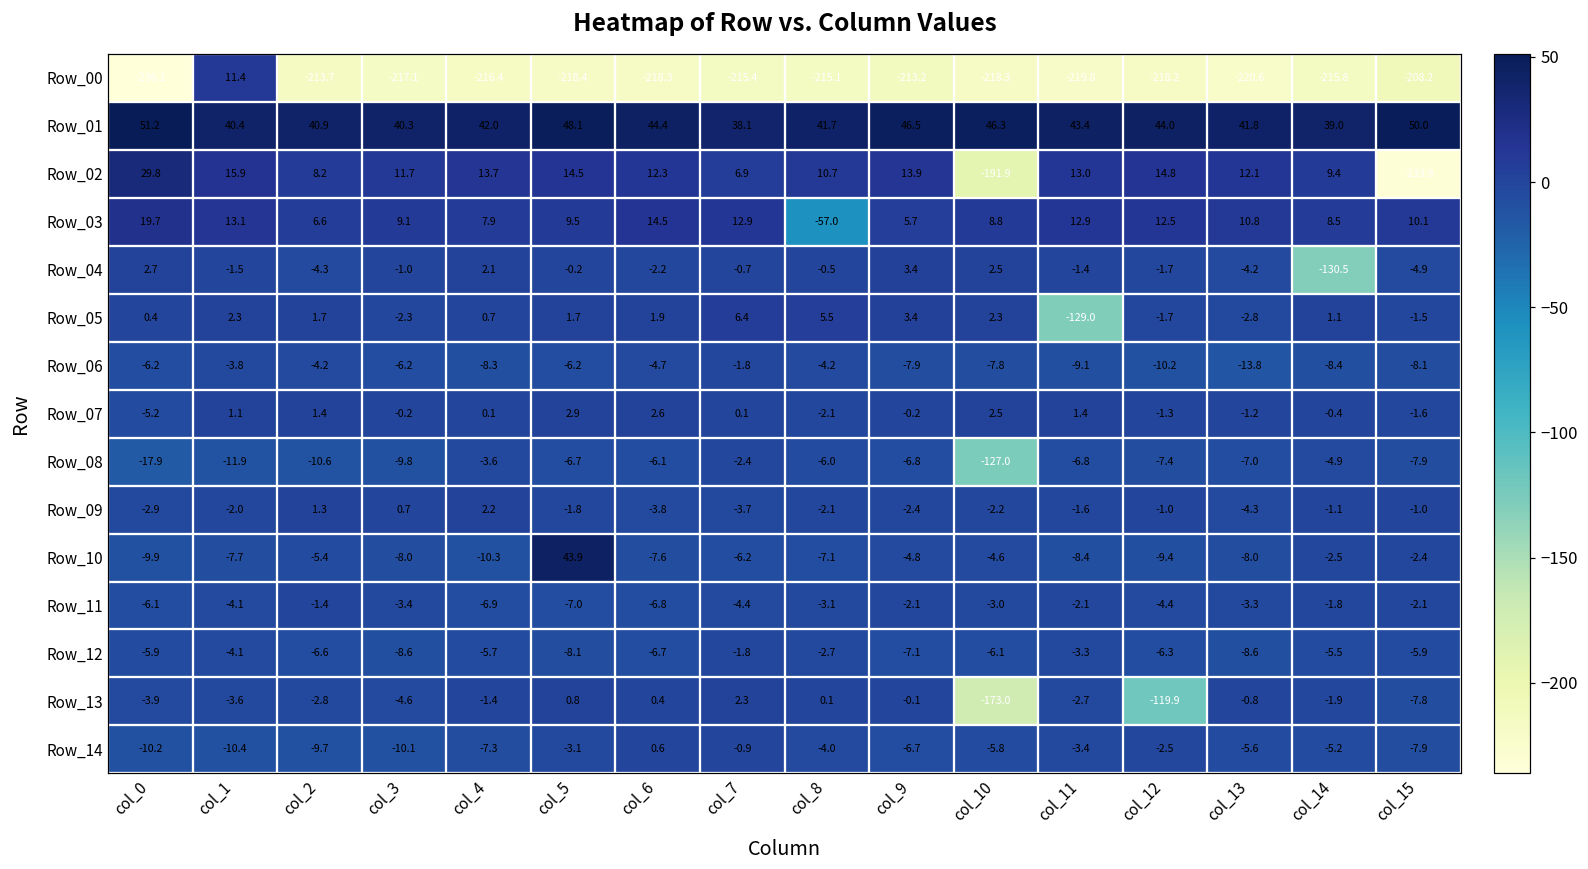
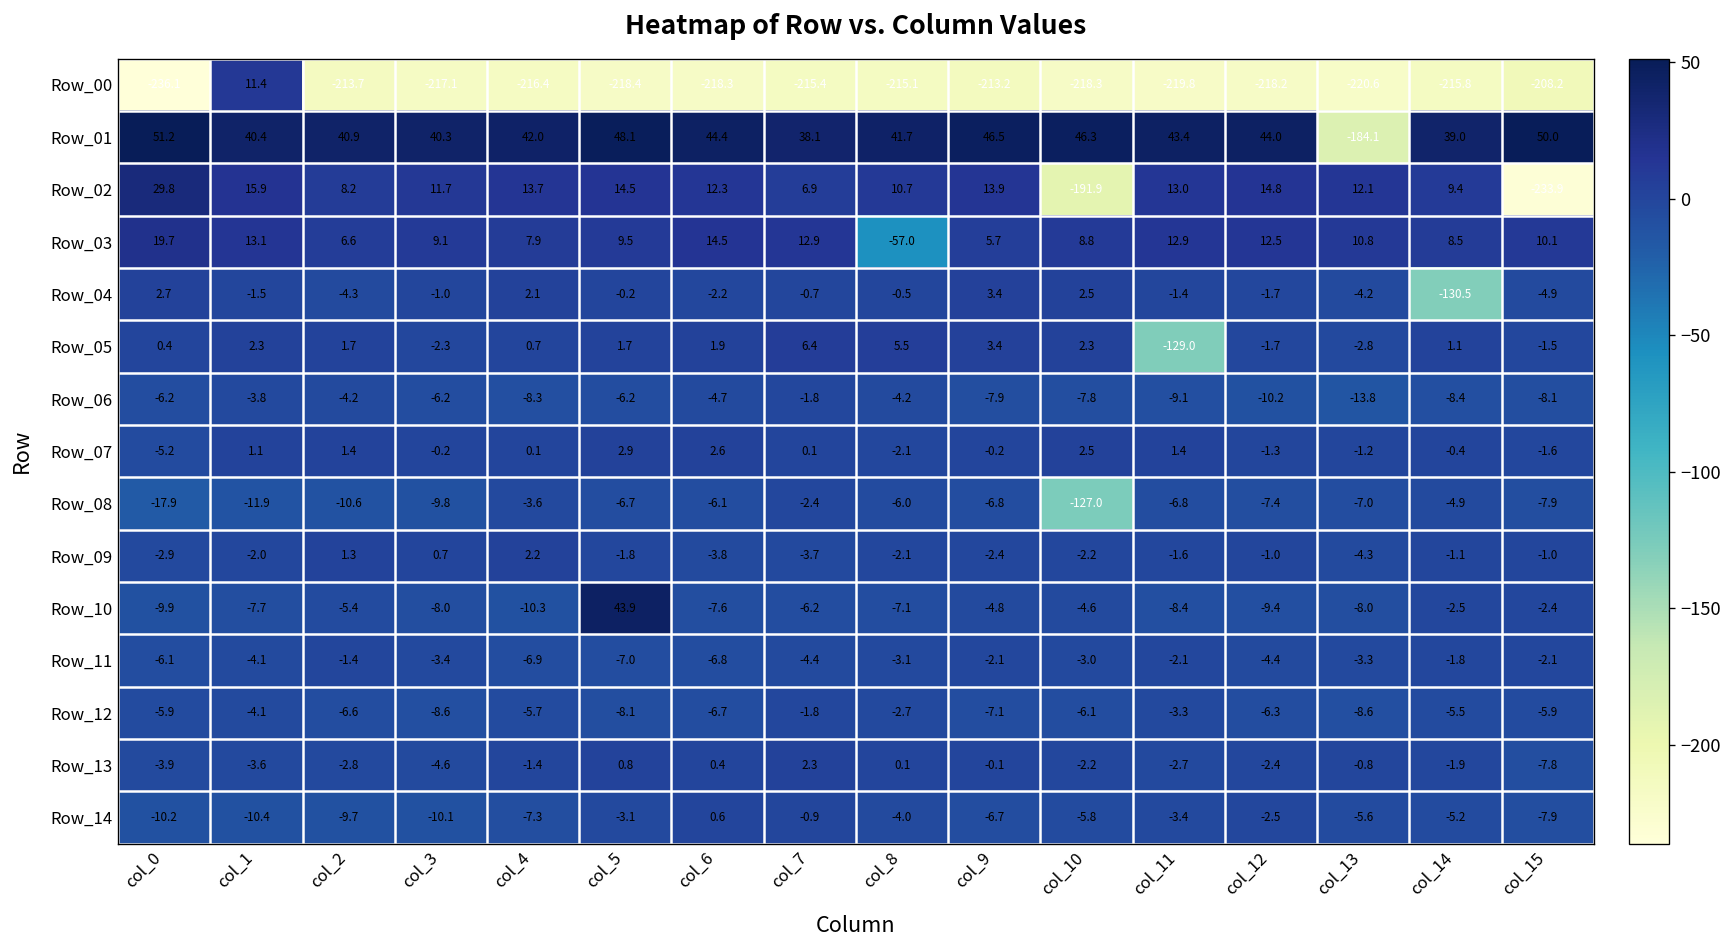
Row_01, col_13: 41.8 -> -184.1
Row_13, col_10: -173.0 -> -2.2
Row_13, col_12: -119.9 -> -2.4
